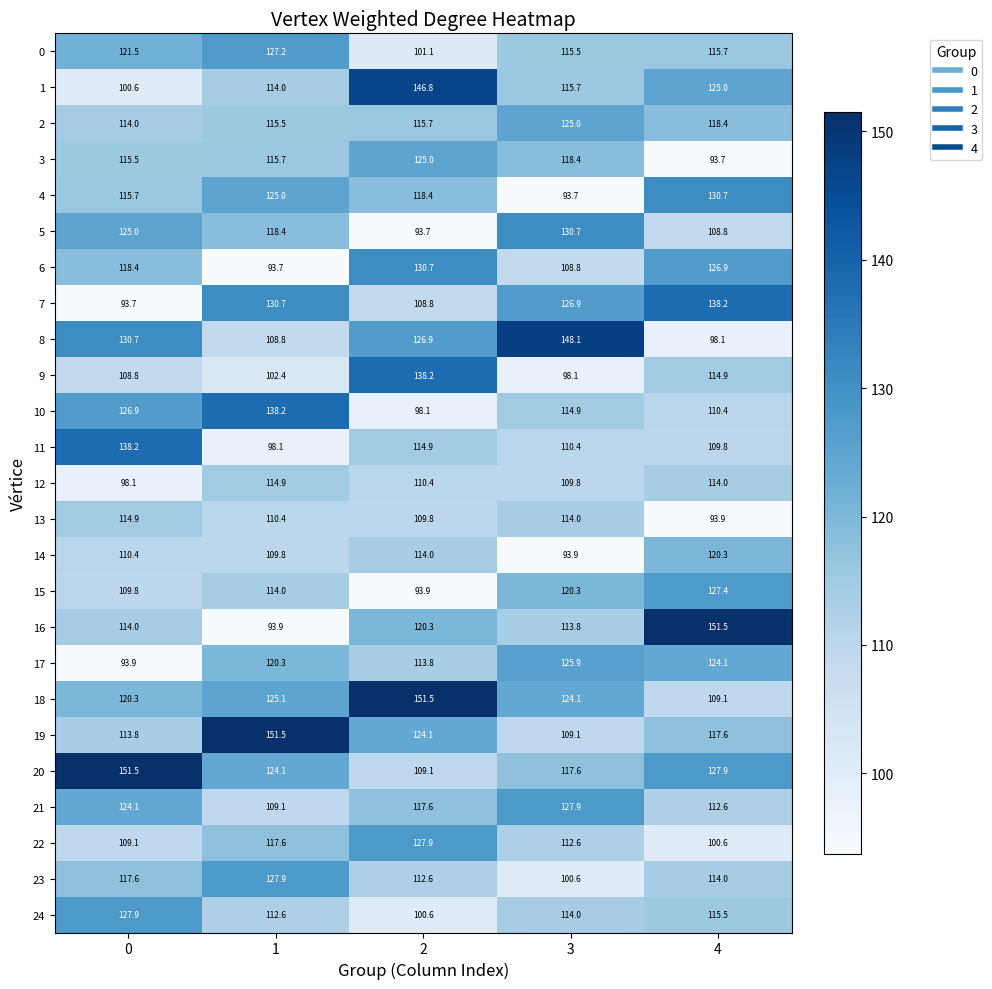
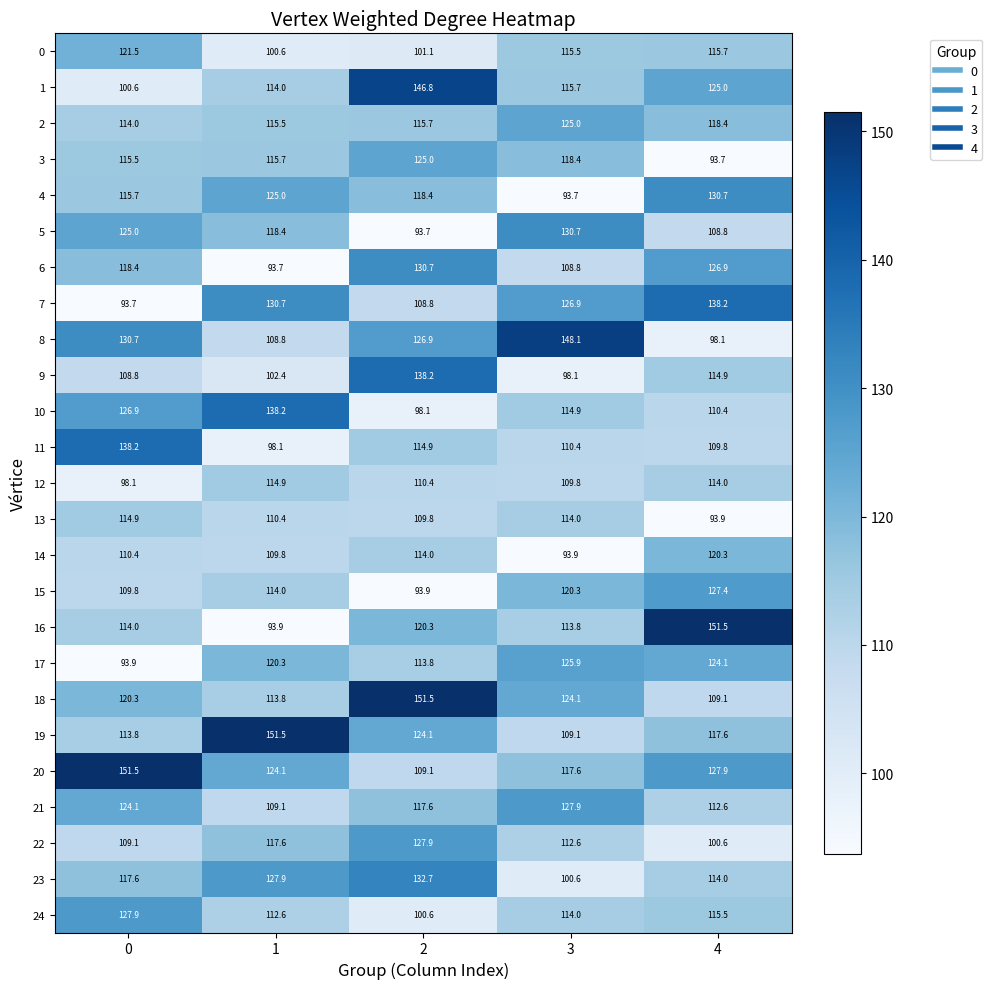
0, 1: 127.2 -> 100.6
18, 1: 125.1 -> 113.8
23, 2: 112.6 -> 132.7
